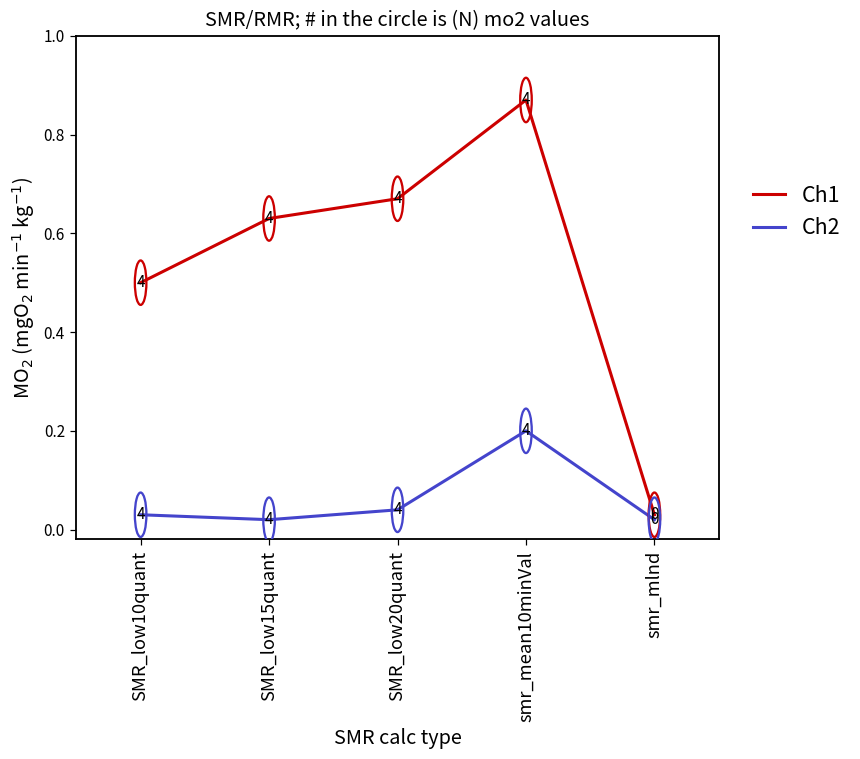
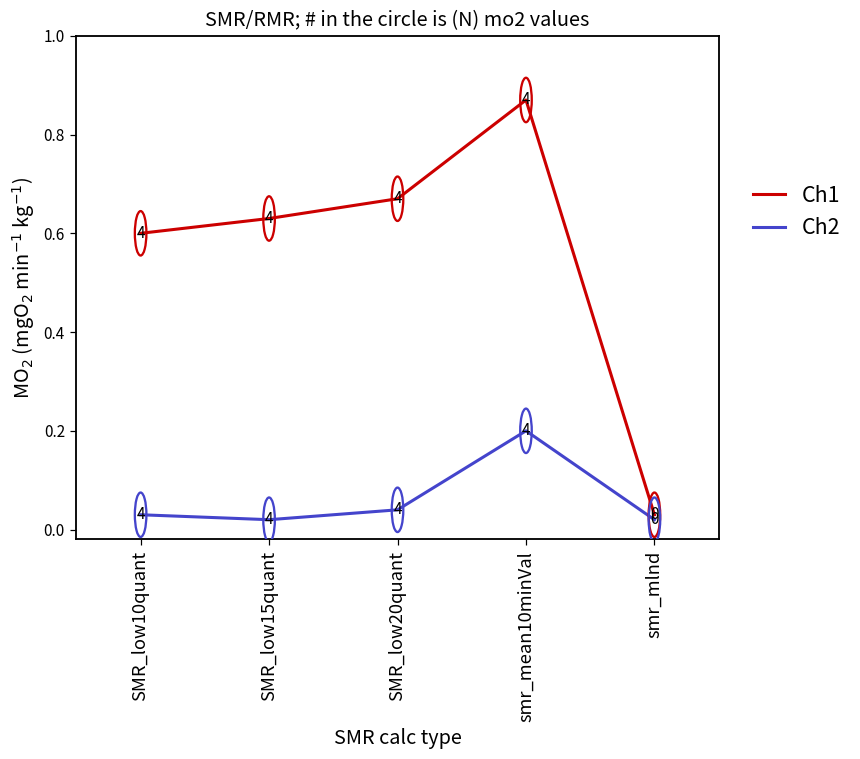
Ch1, SMR_low10quant: 0.5 -> 0.6
